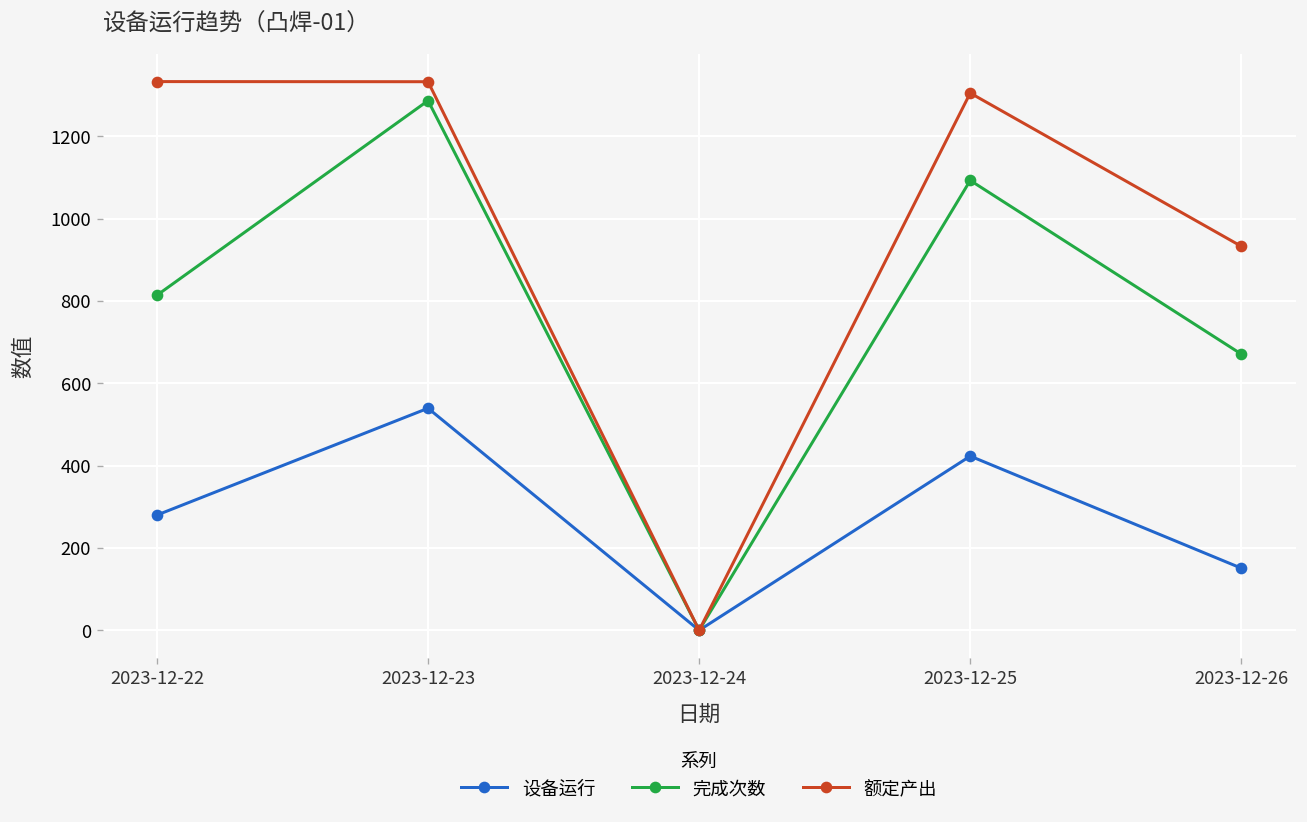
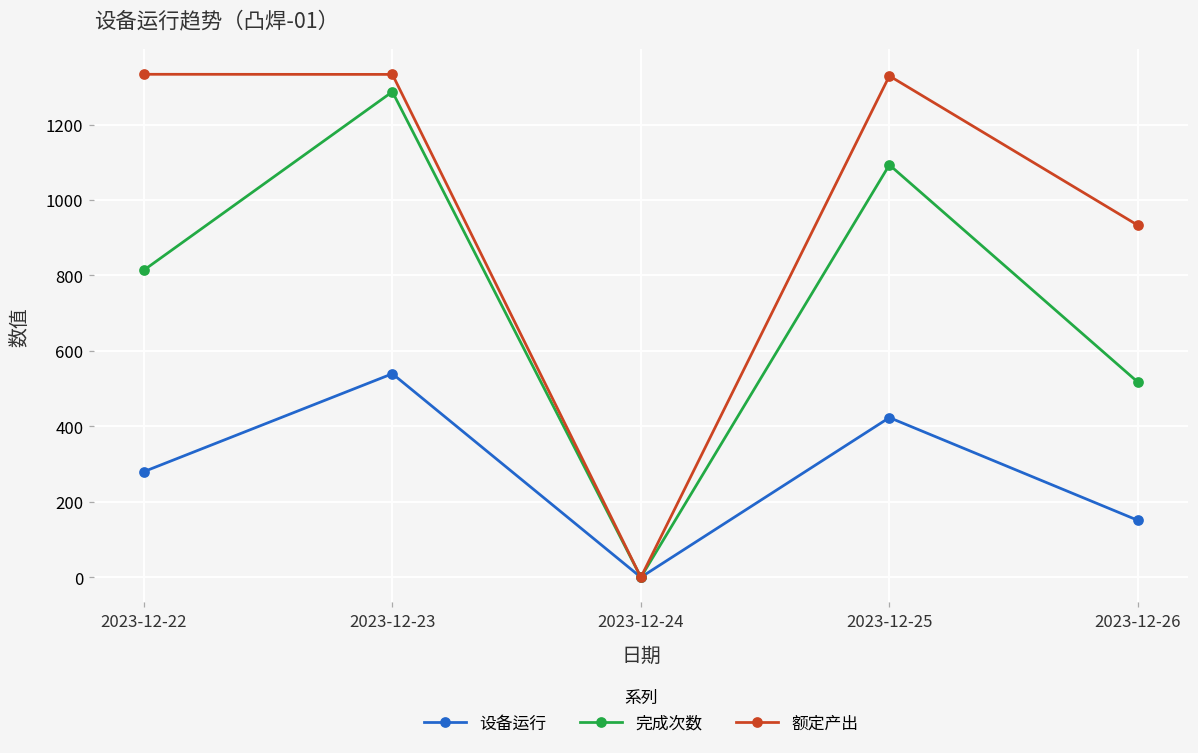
额定产出, 2023-12-25: 1310 -> 1330
完成次数, 2023-12-26: 670 -> 520
